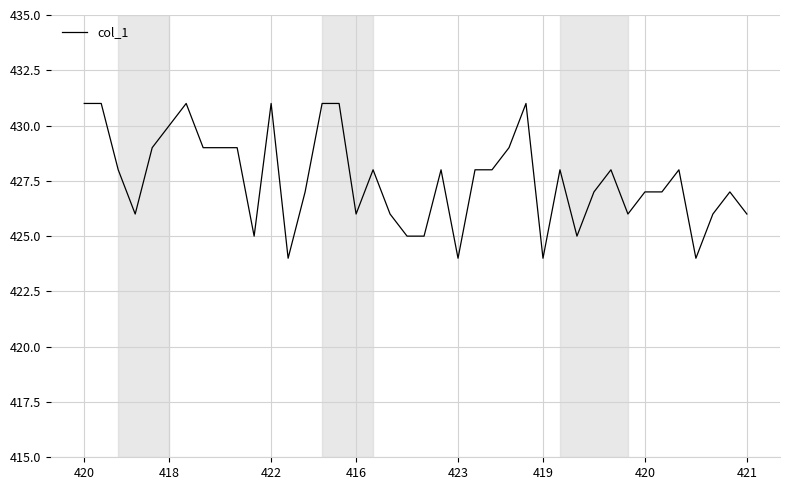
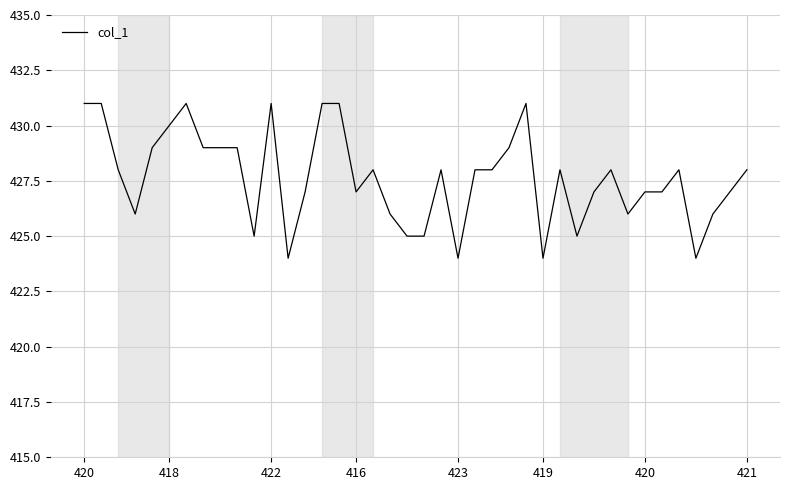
416: 426 -> 427
421: 426 -> 428
